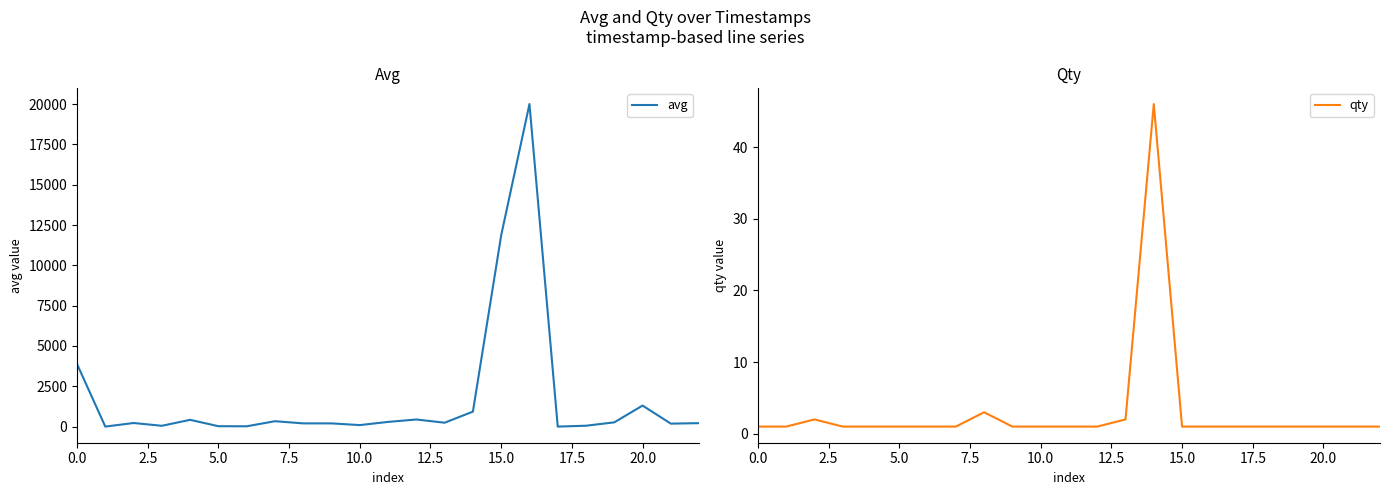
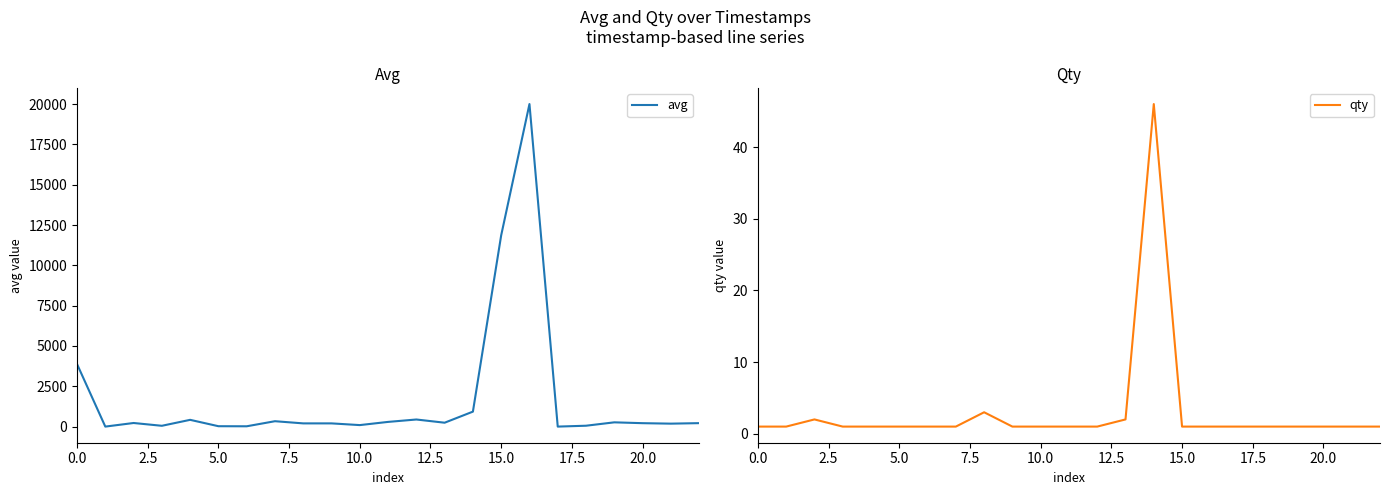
Avg, 20.0: 1300 -> 200
